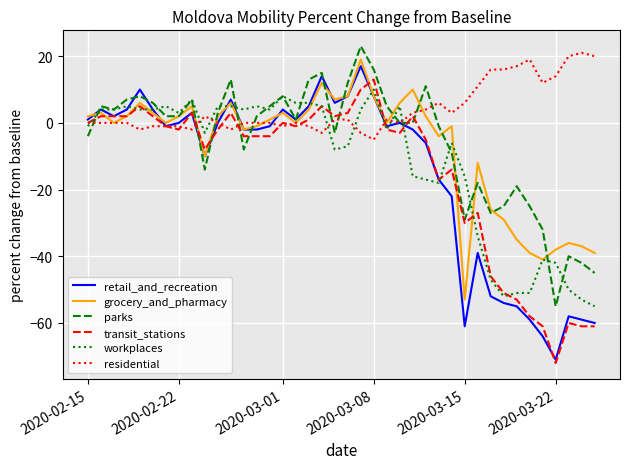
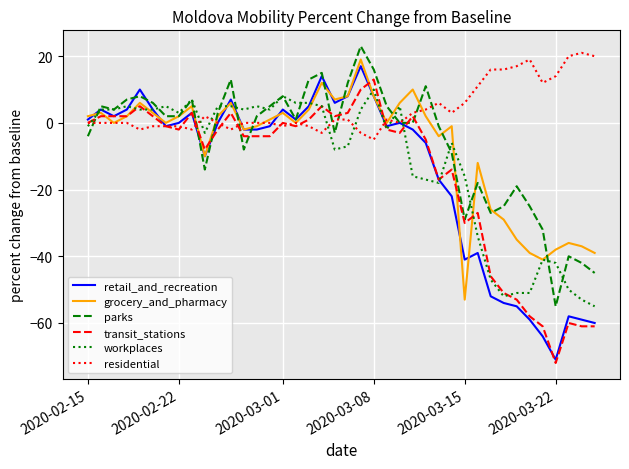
retail_and_recreation, 2020-03-15: -61 -> -41
